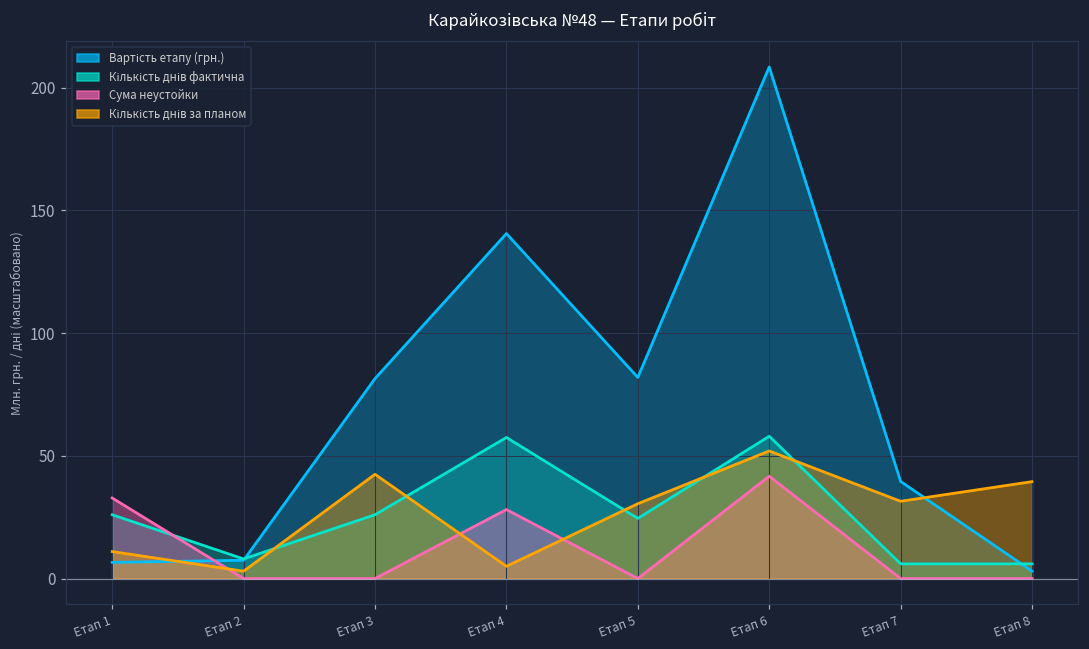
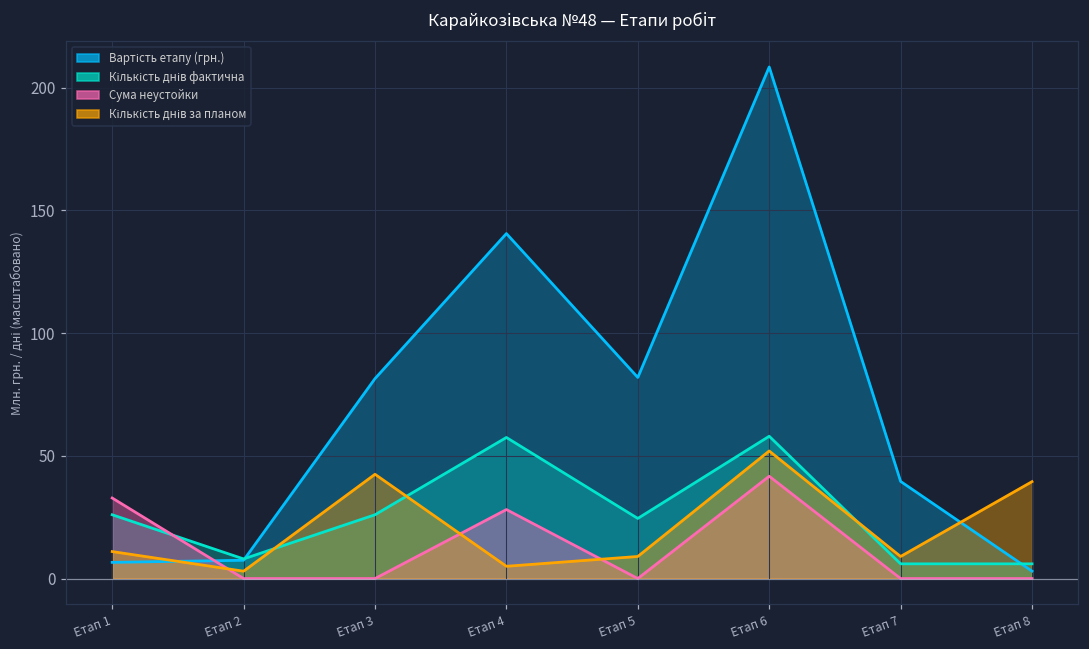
Кількість днів за планом, Етап 5: 31 -> 9
Кількість днів за планом, Етап 7: 32 -> 9
